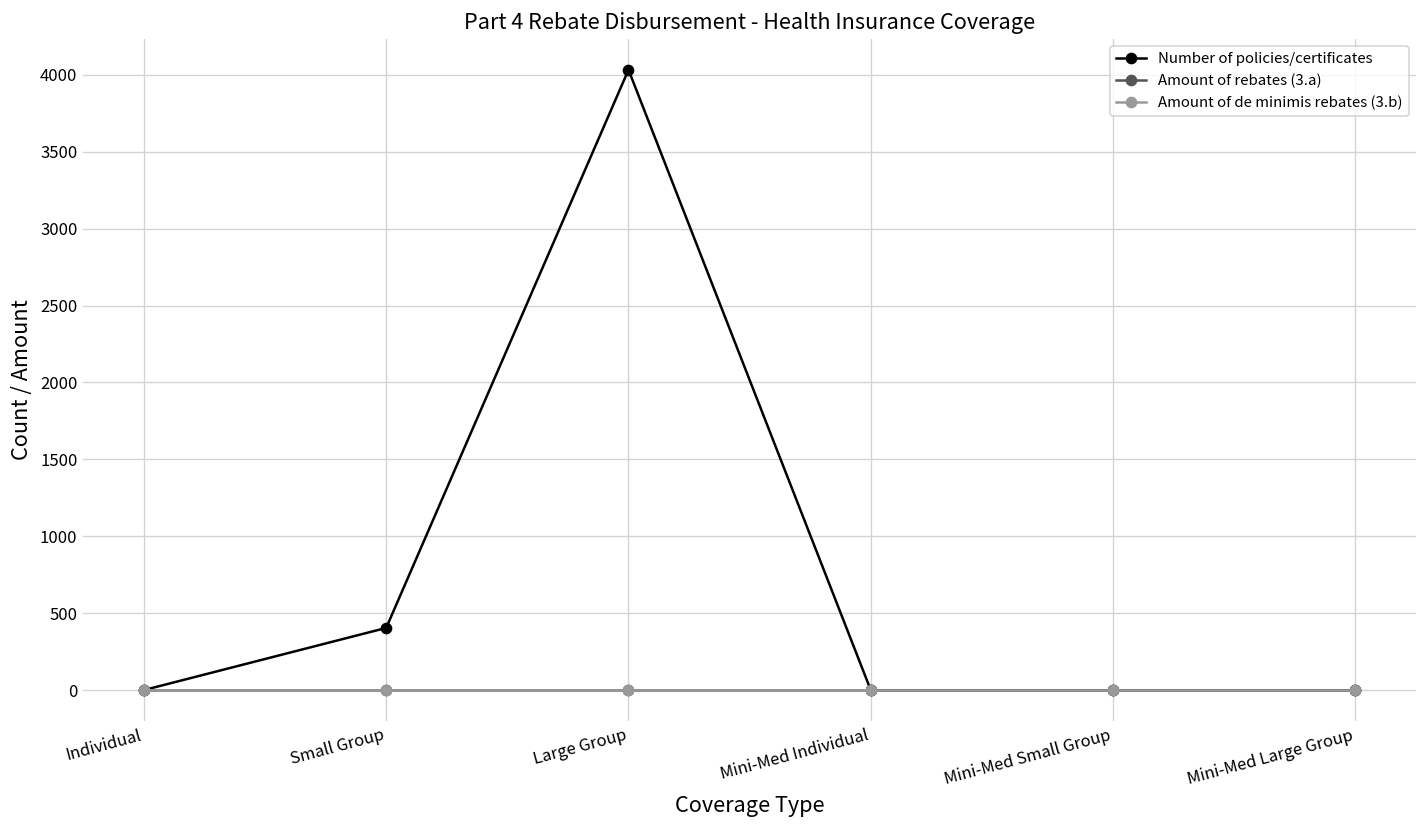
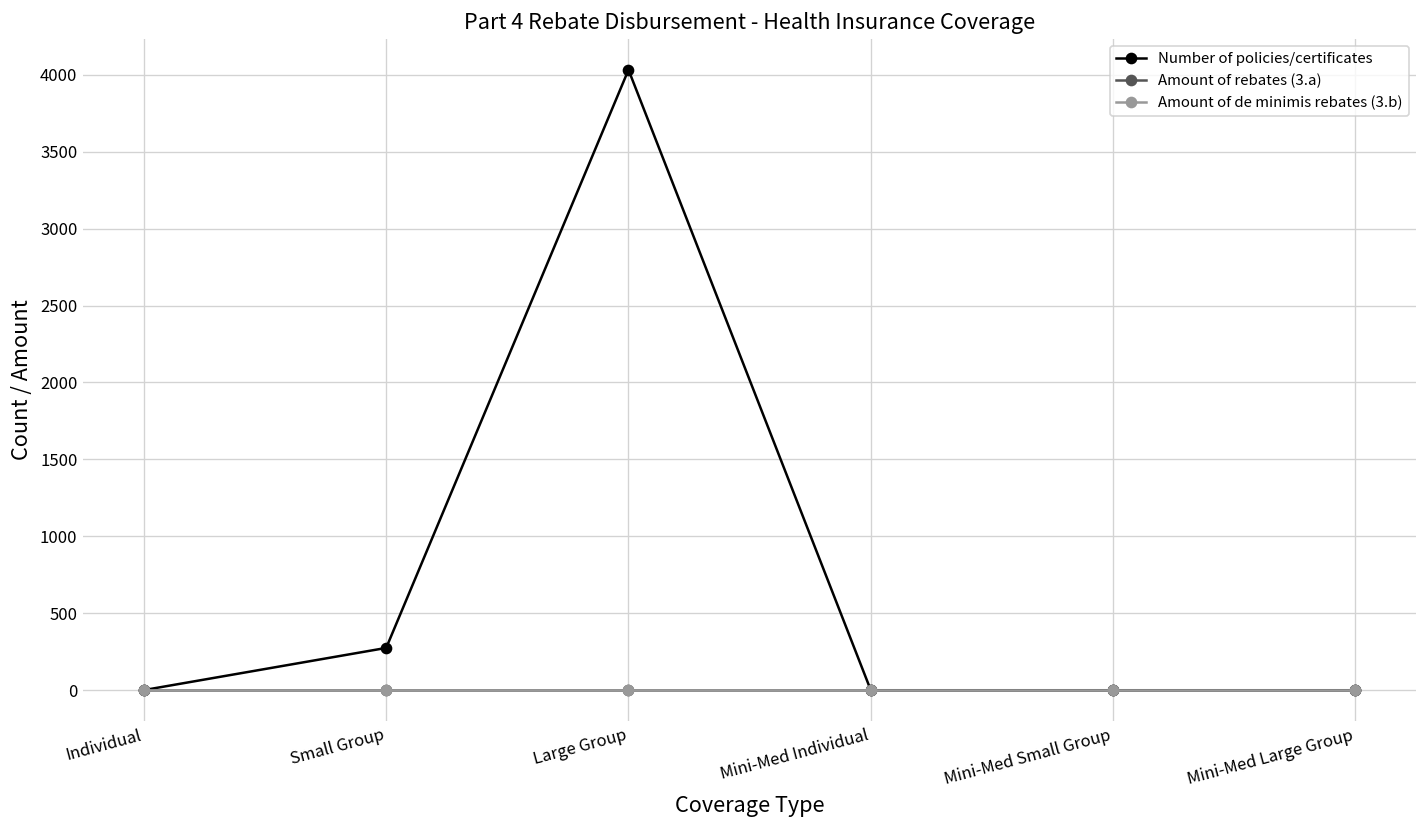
Number of policies/certificates, Small Group: 410 -> 280
